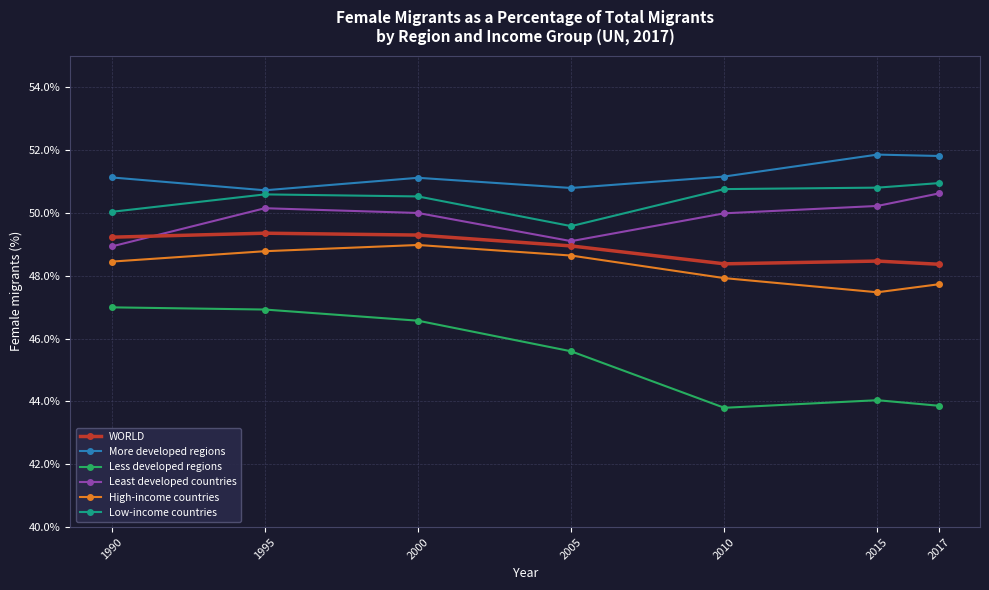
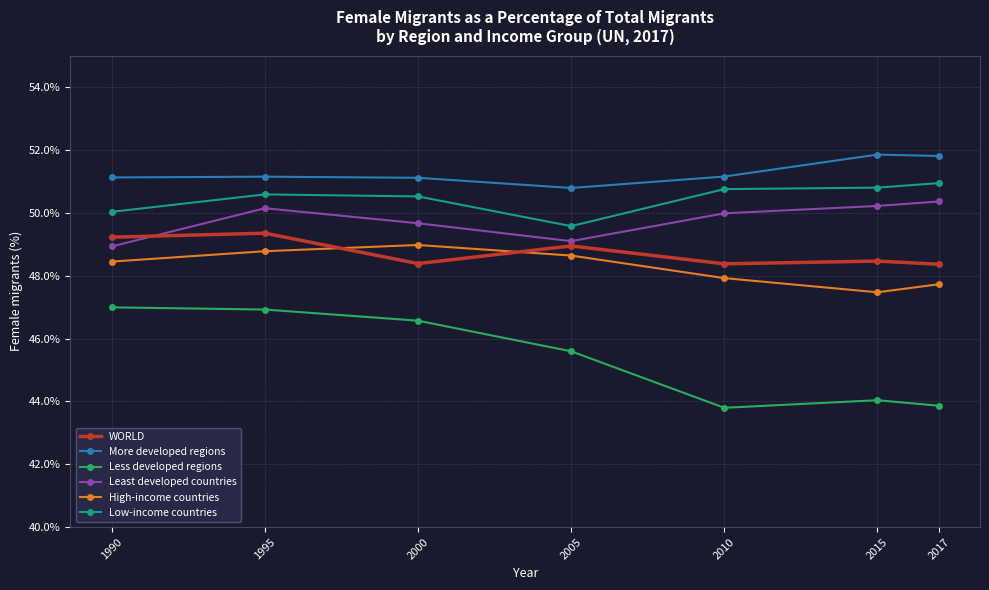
More developed regions, 1995: 50.7% -> 51.1%
WORLD, 2000: 49.3% -> 48.4%
Least developed countries, 2000: 50.0% -> 49.7%
Least developed countries, 2017: 50.6% -> 50.4%
